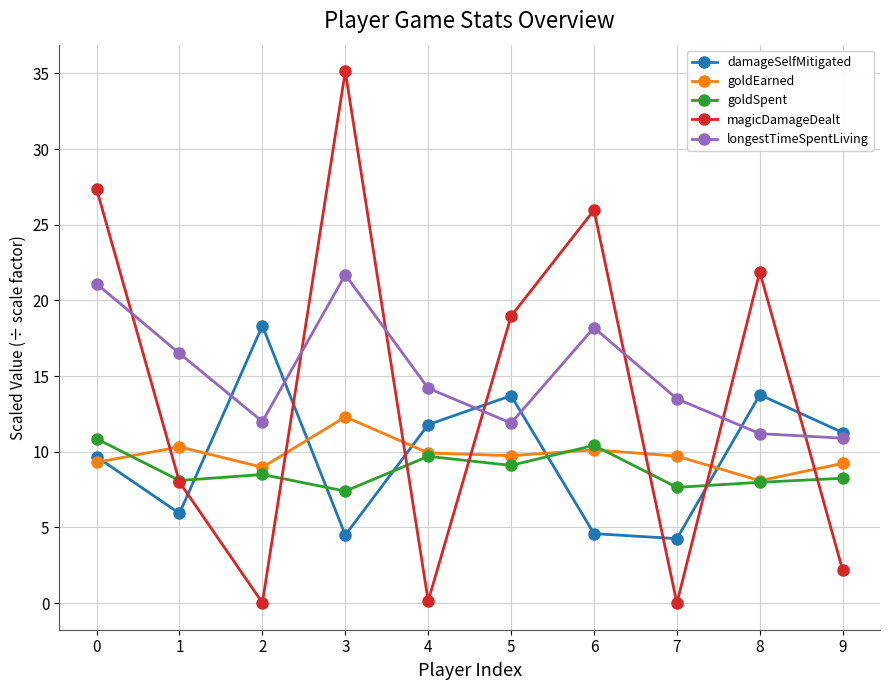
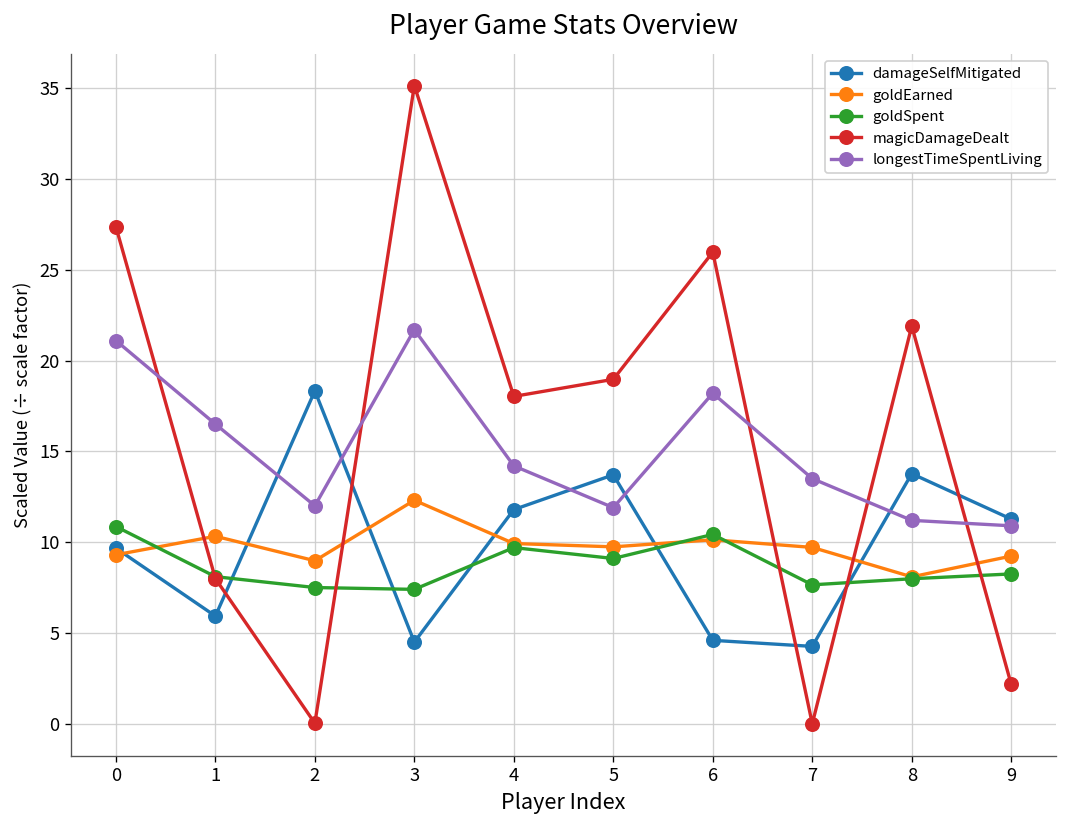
goldSpent, 2: 8.5 -> 7.5
magicDamageDealt, 4: 0.1 -> 18.0
